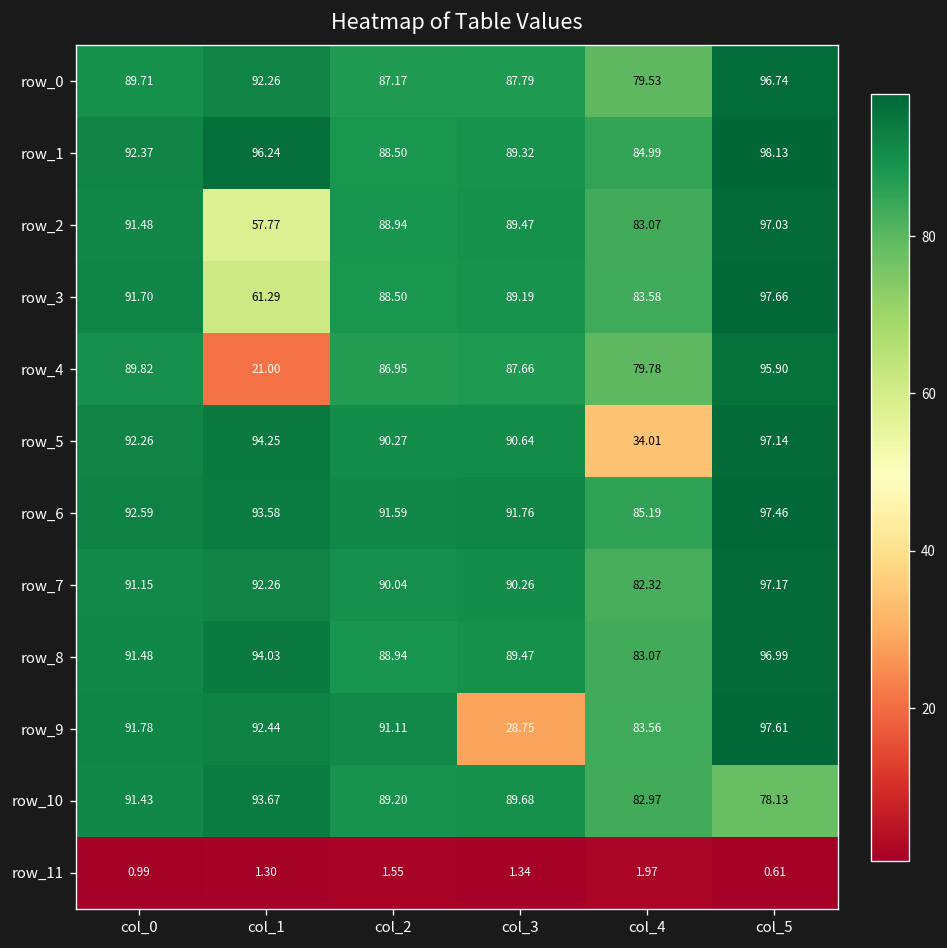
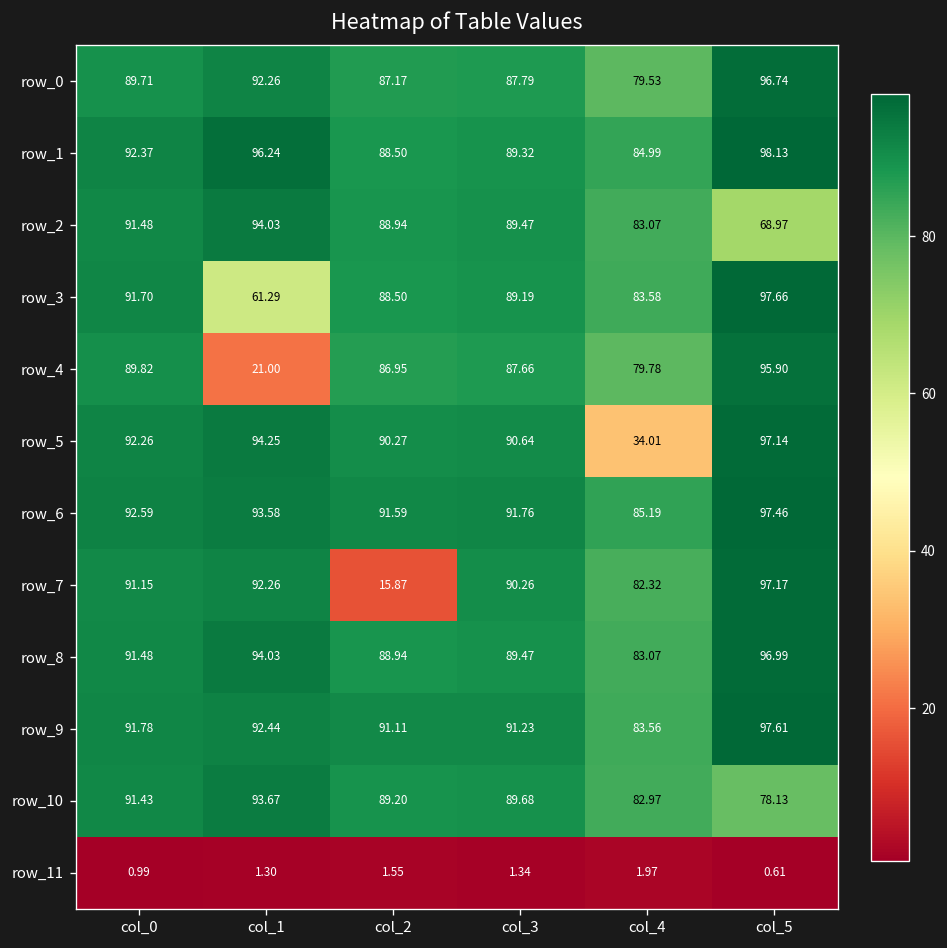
row_2, col_1: 57.77 -> 94.03
row_2, col_5: 97.03 -> 68.97
row_7, col_2: 90.04 -> 15.87
row_9, col_3: 28.75 -> 91.23
